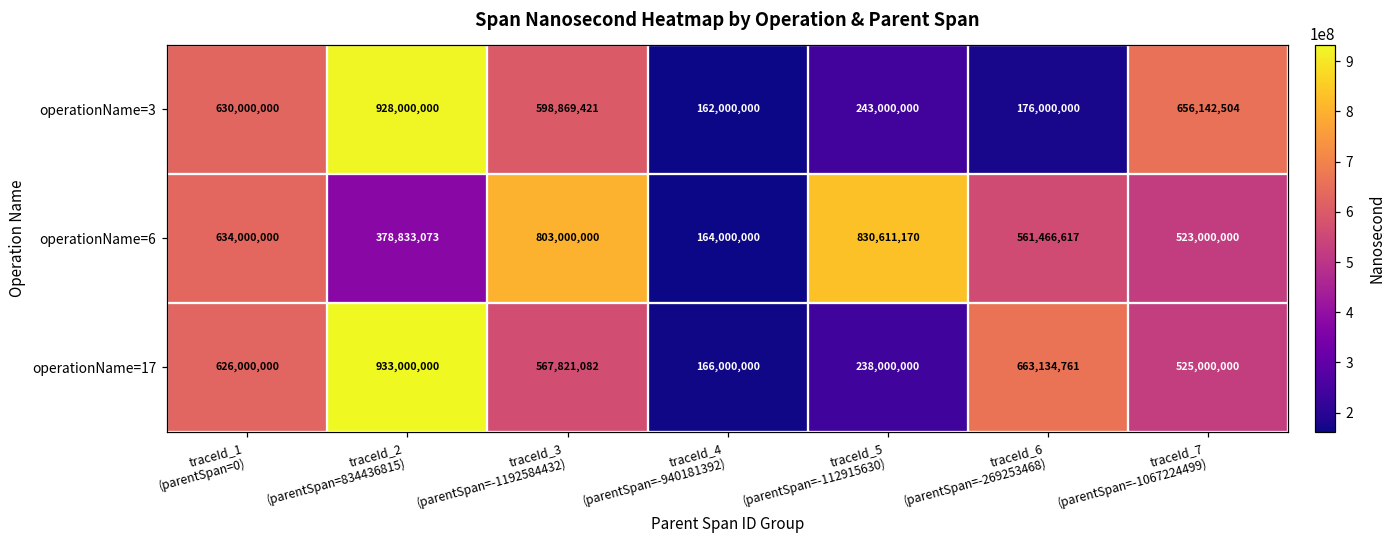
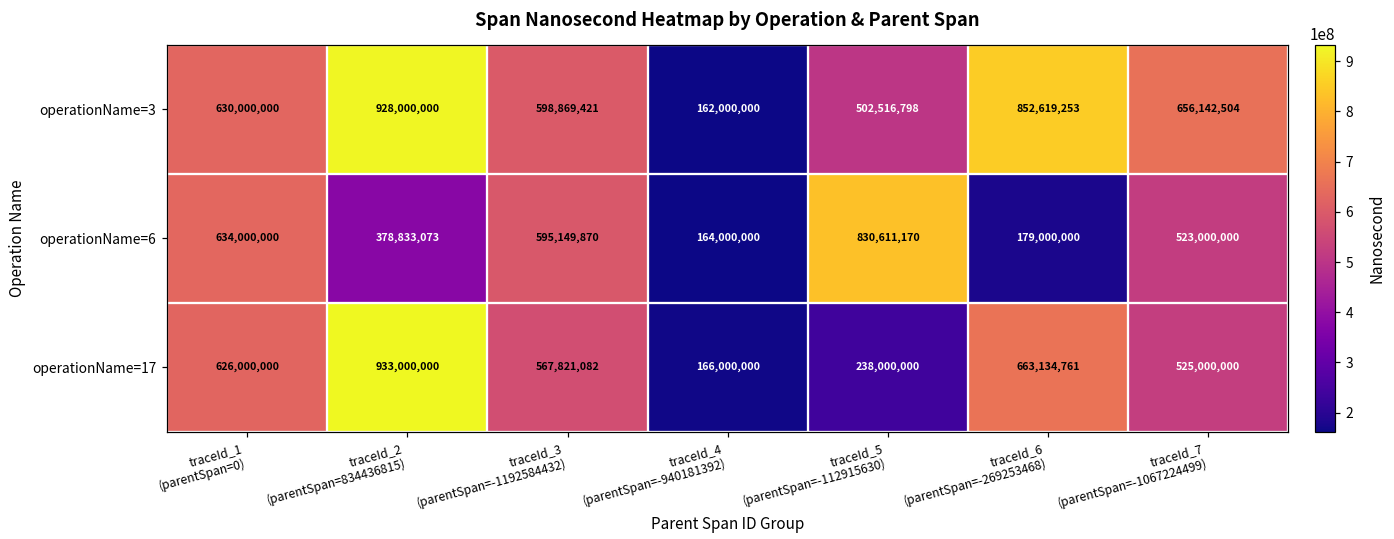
operationName=3, traceId_5 (parentSpan=-112915630): 243,000,000 -> 502,516,798
operationName=3, traceId_6 (parentSpan=-269253468): 176,000,000 -> 852,619,253
operationName=6, traceId_3 (parentSpan=-1192584432): 803,000,000 -> 595,149,870
operationName=6, traceId_6 (parentSpan=-269253468): 561,466,617 -> 179,000,000
